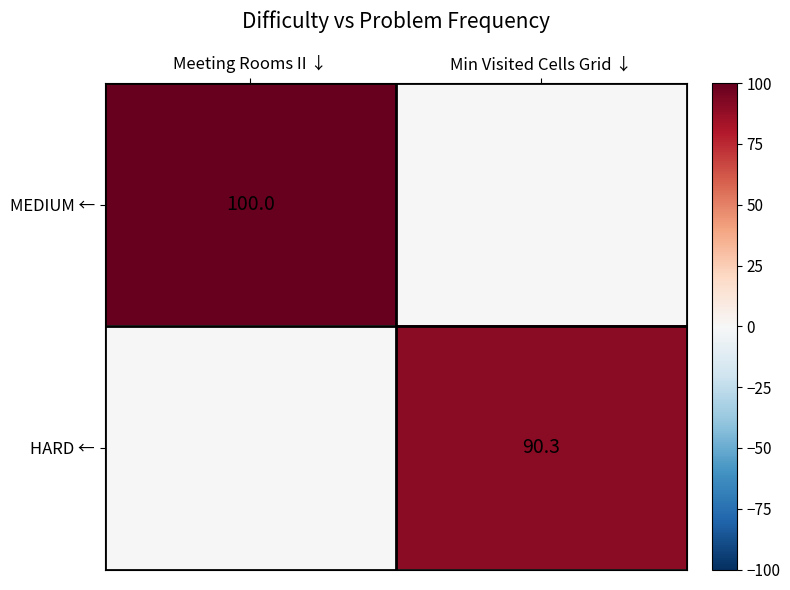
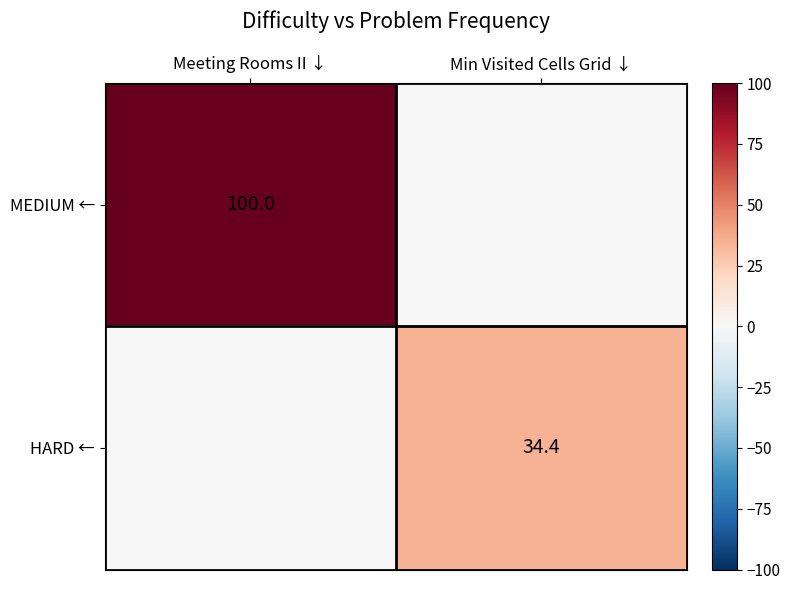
HARD ←, Min Visited Cells Grid ↓: 90.3 -> 34.4
